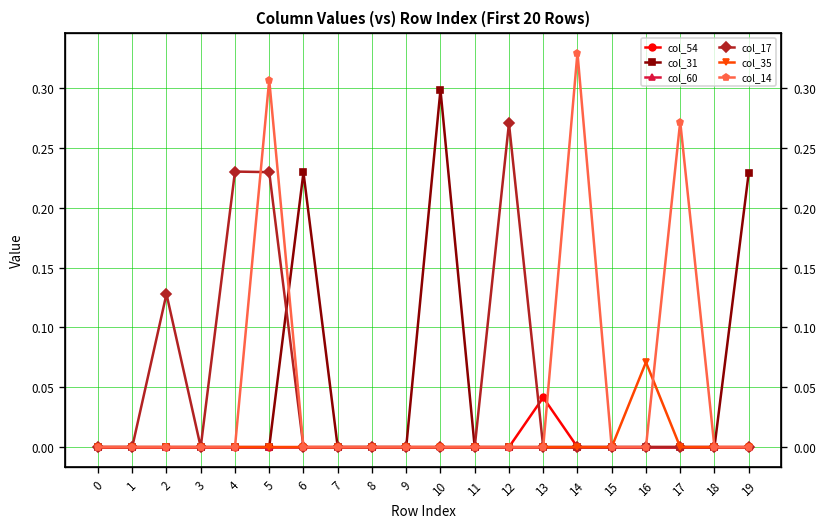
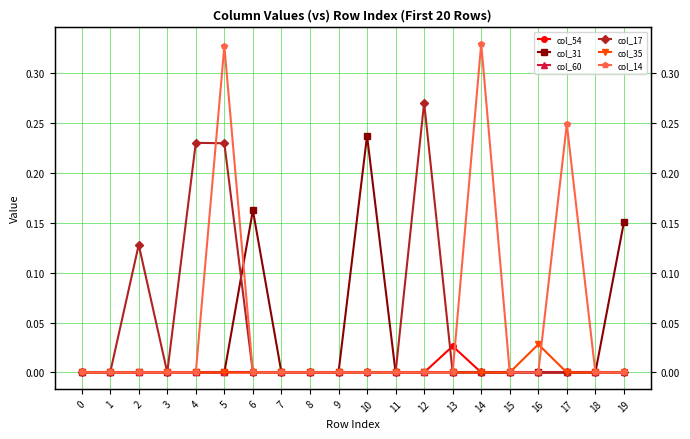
col_14, 5: 0.31 -> 0.33
col_31, 6: 0.23 -> 0.16
col_31, 10: 0.30 -> 0.24
col_54, 13: 0.04 -> 0.03
col_35, 16: 0.07 -> 0.03
col_14, 17: 0.27 -> 0.25
col_31, 19: 0.23 -> 0.15
